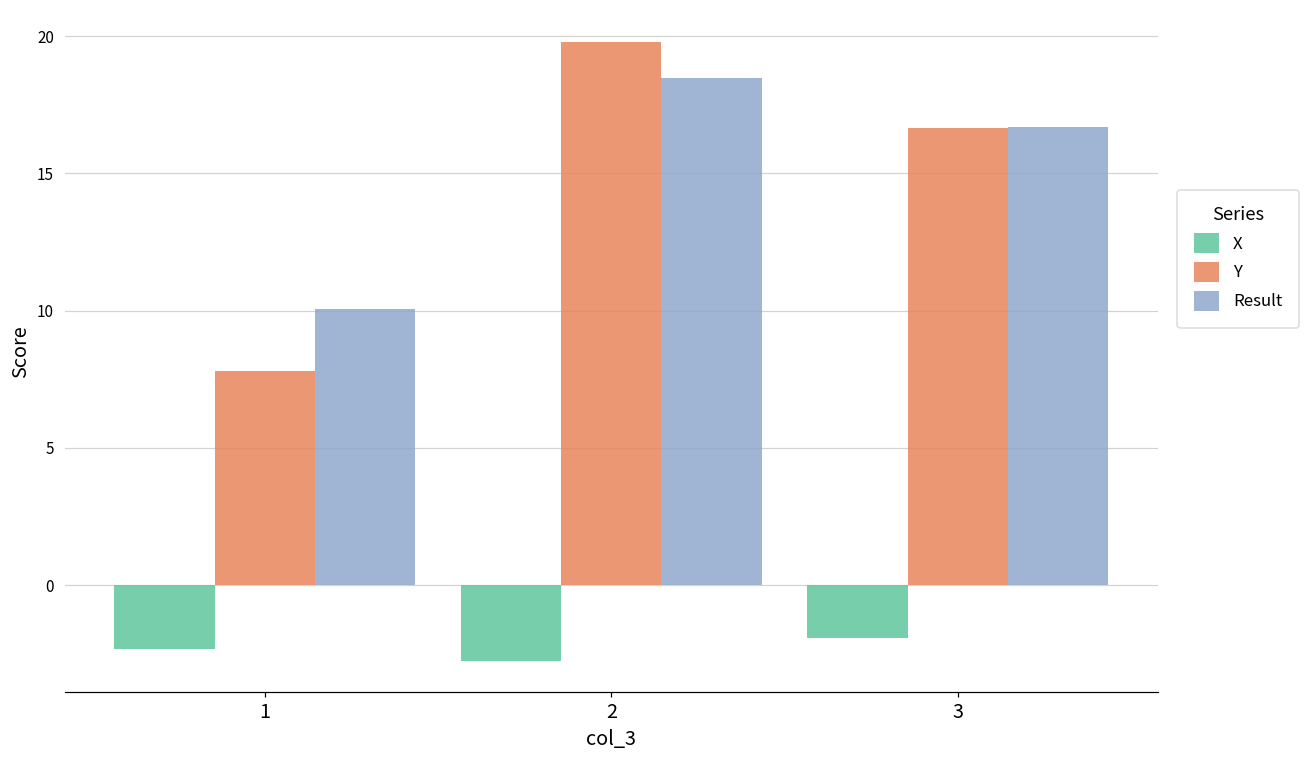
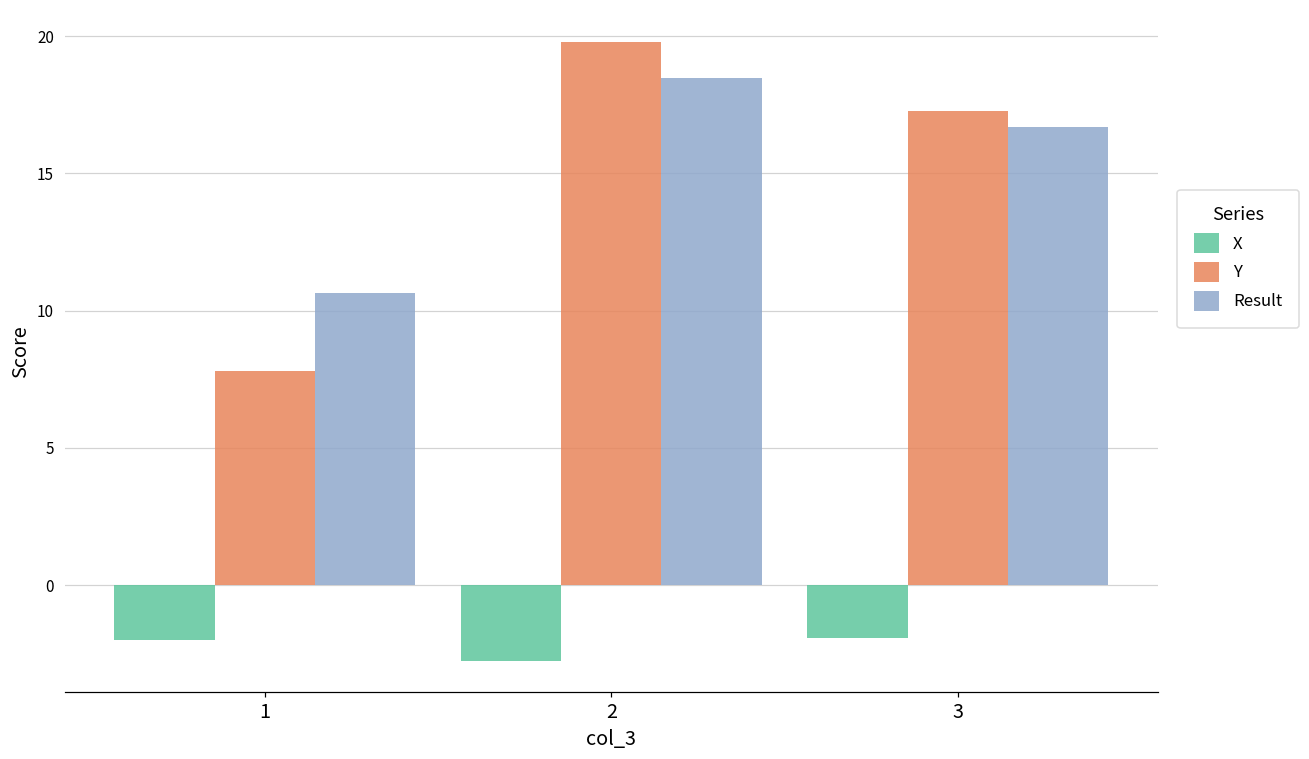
X, 1: -2.3 -> -2.0
Result, 1: 10.1 -> 10.6
Y, 3: 16.7 -> 17.3
